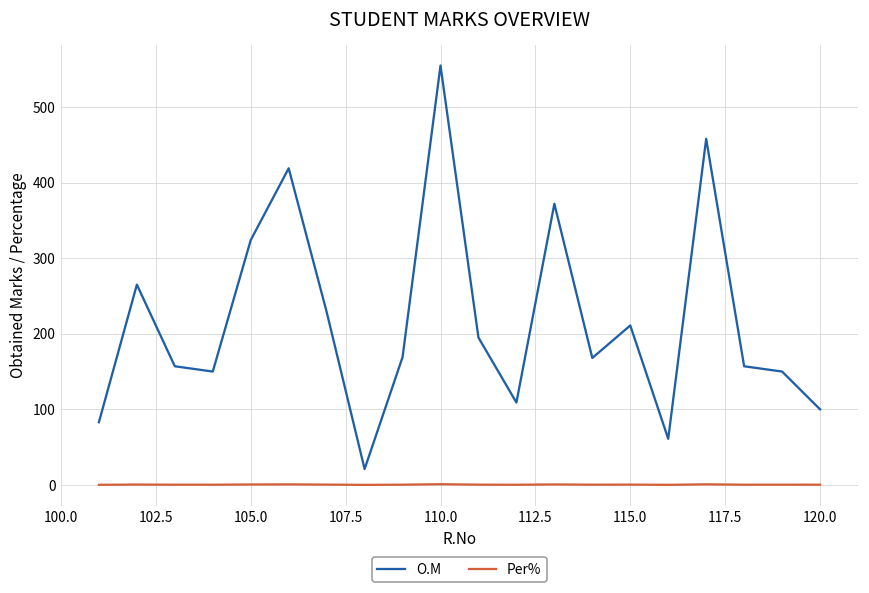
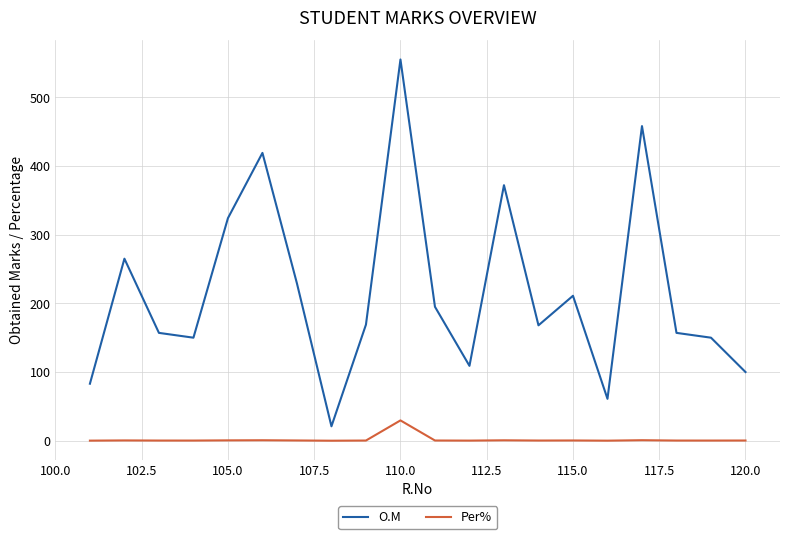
Per%, 110.0: 0 -> 30
